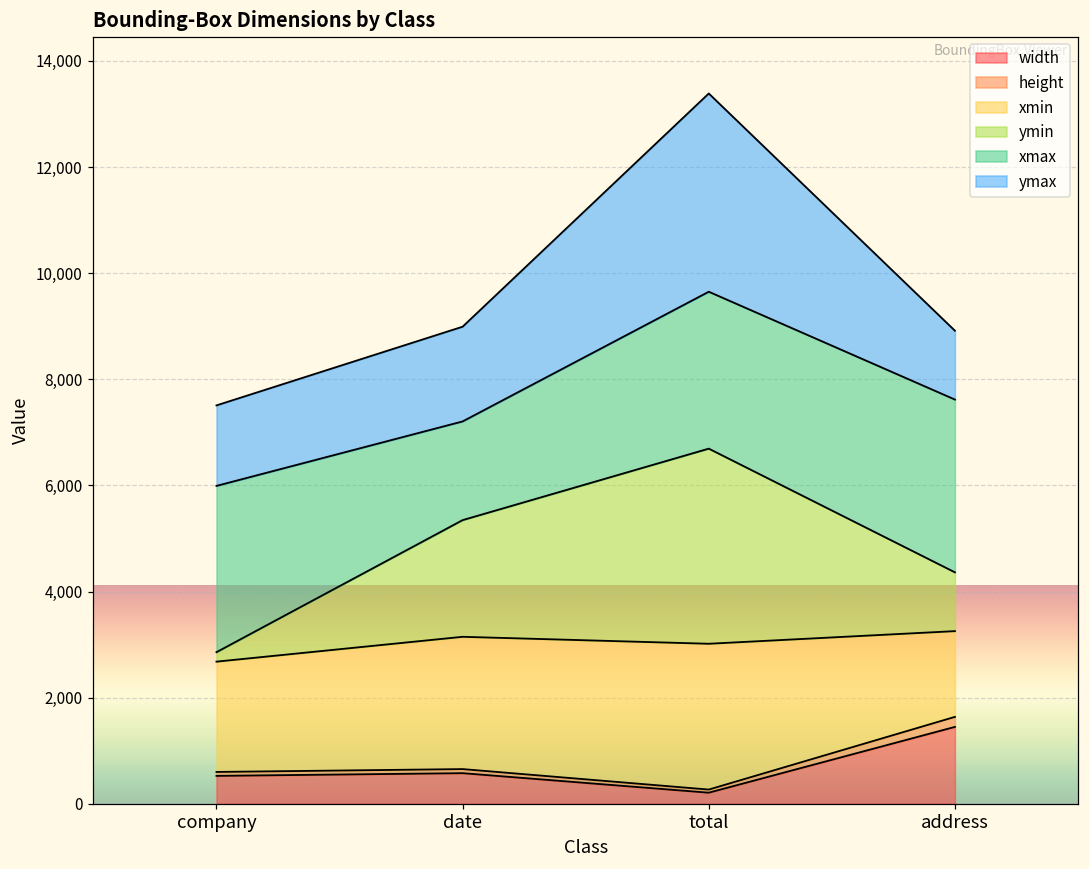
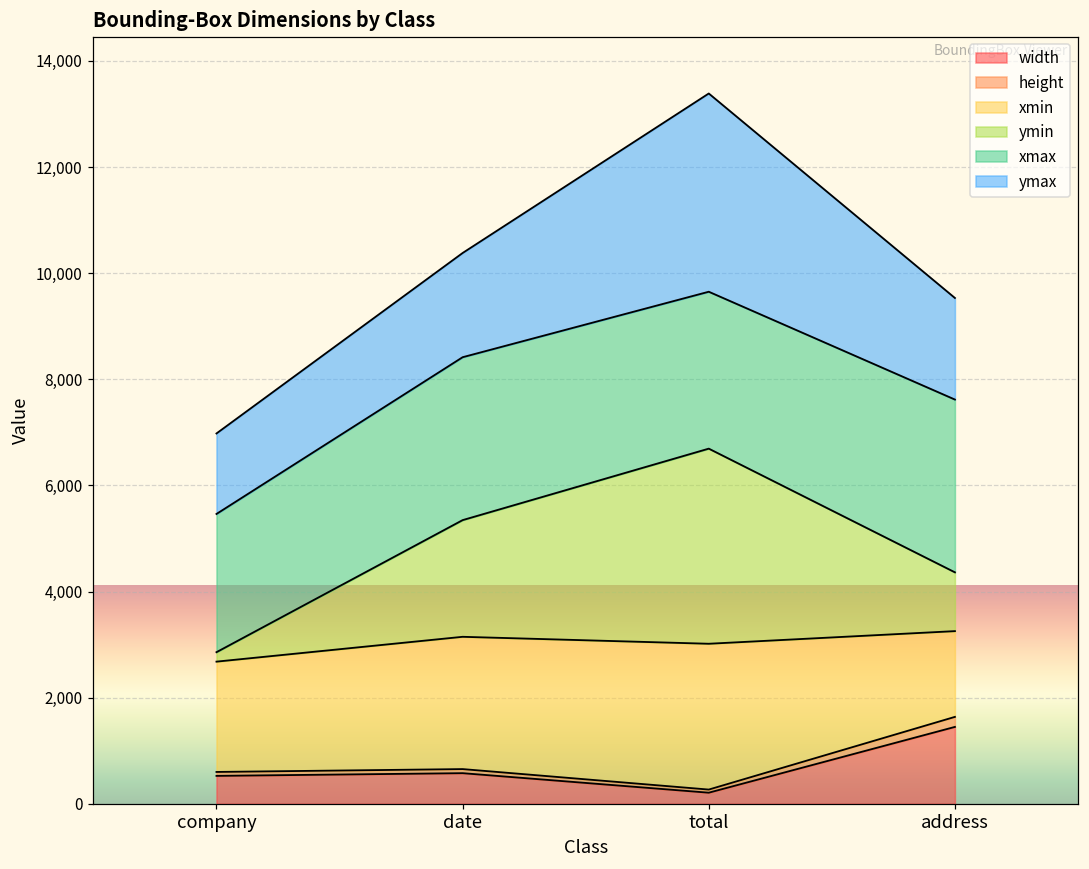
xmax, company: 3,100 -> 2,600
xmax, date: 1,900 -> 3,100
ymax, date: 1,800 -> 2,000
ymax, address: 1,300 -> 1,900
